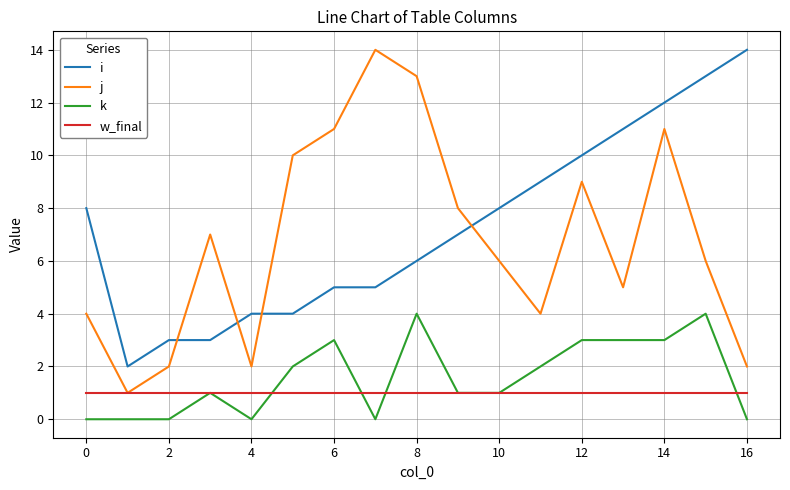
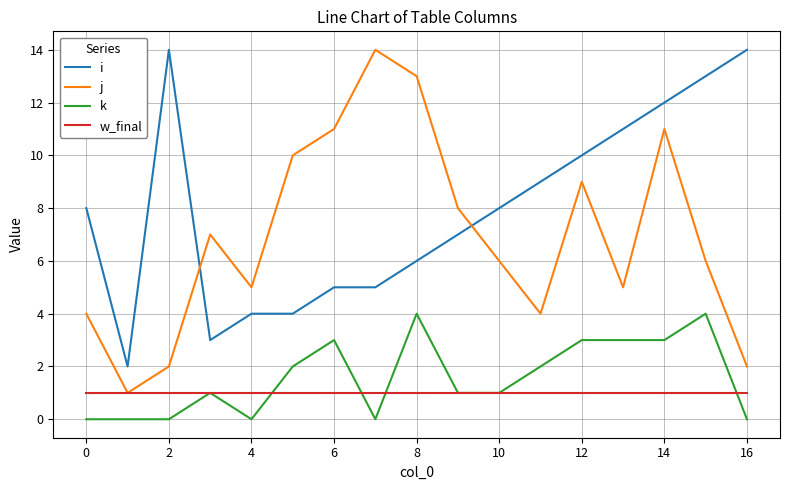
i, 2: 3 -> 14
j, 4: 2 -> 5
